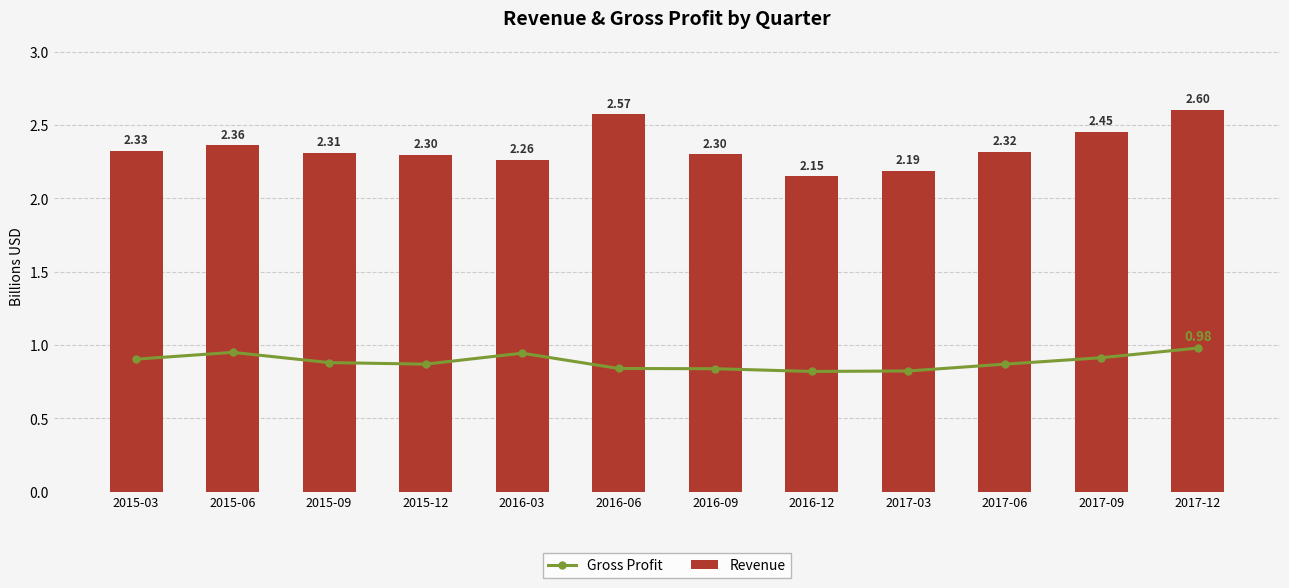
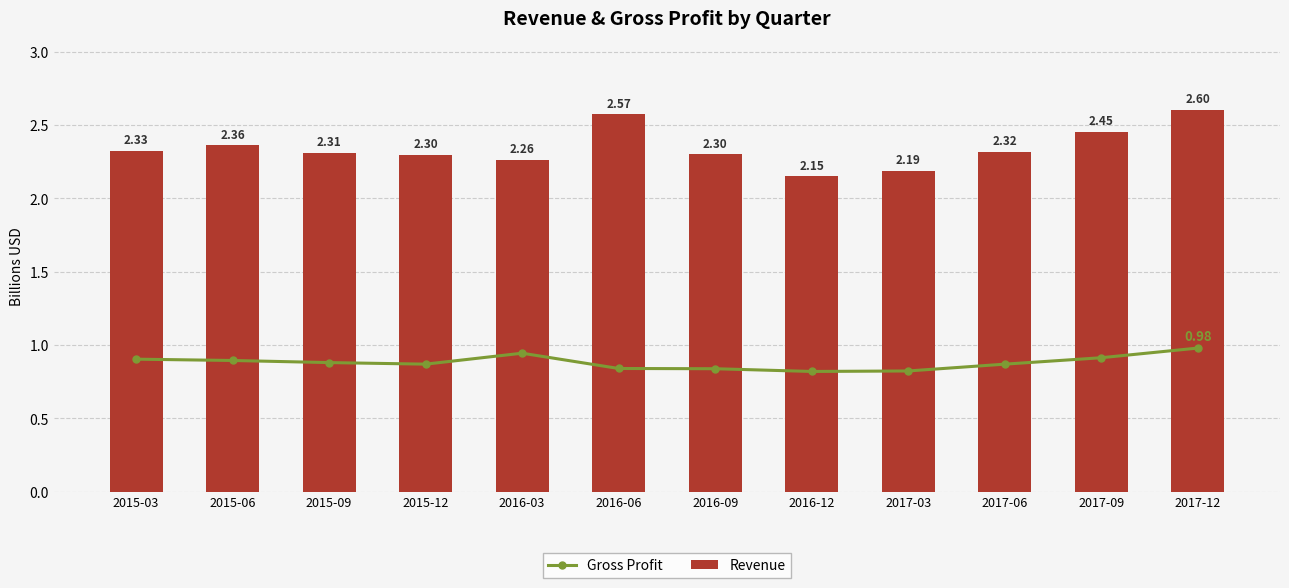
Gross Profit, 2015-06: 0.95 -> 0.90
